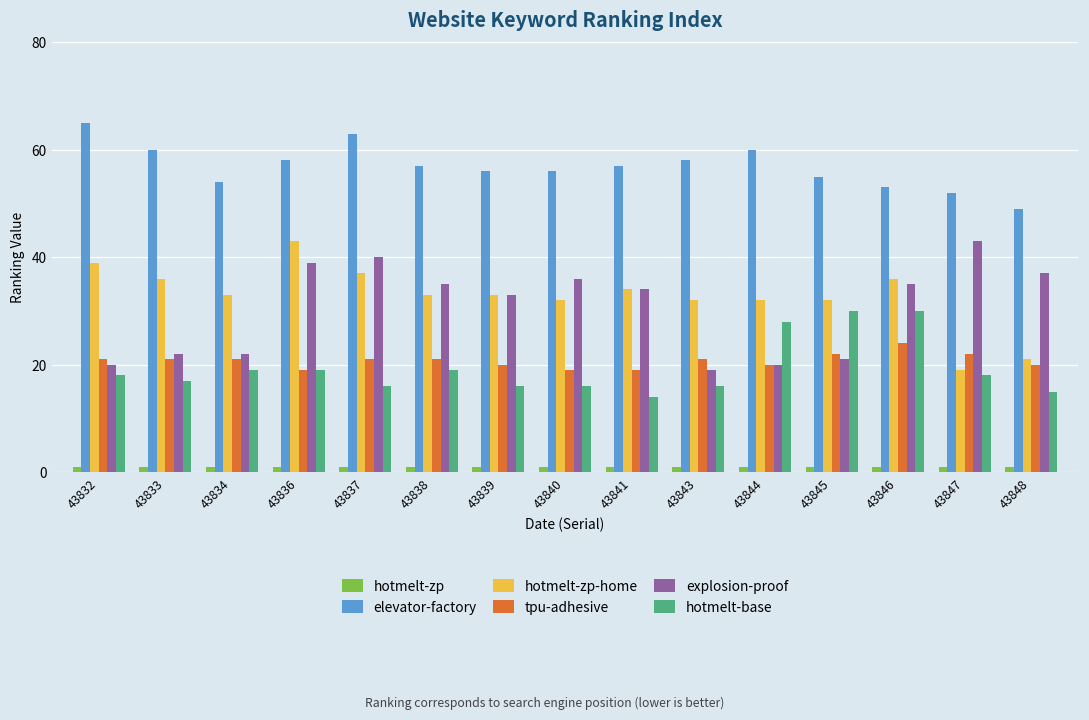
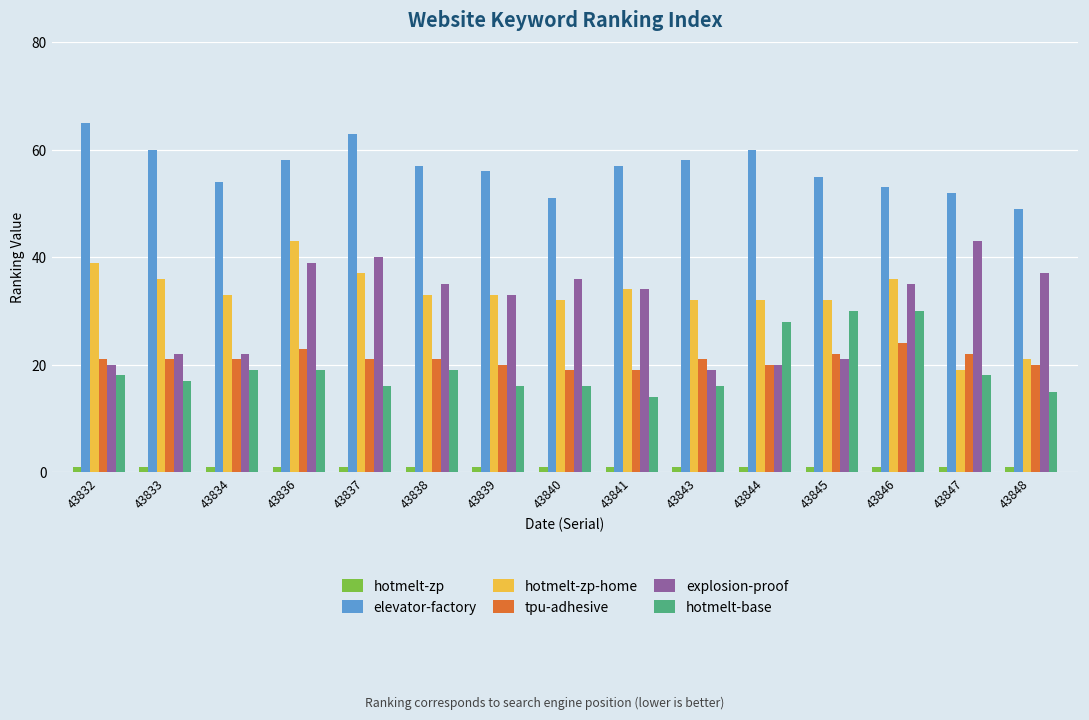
tpu-adhesive, 43836: 19 -> 23
elevator-factory, 43840: 56 -> 51
